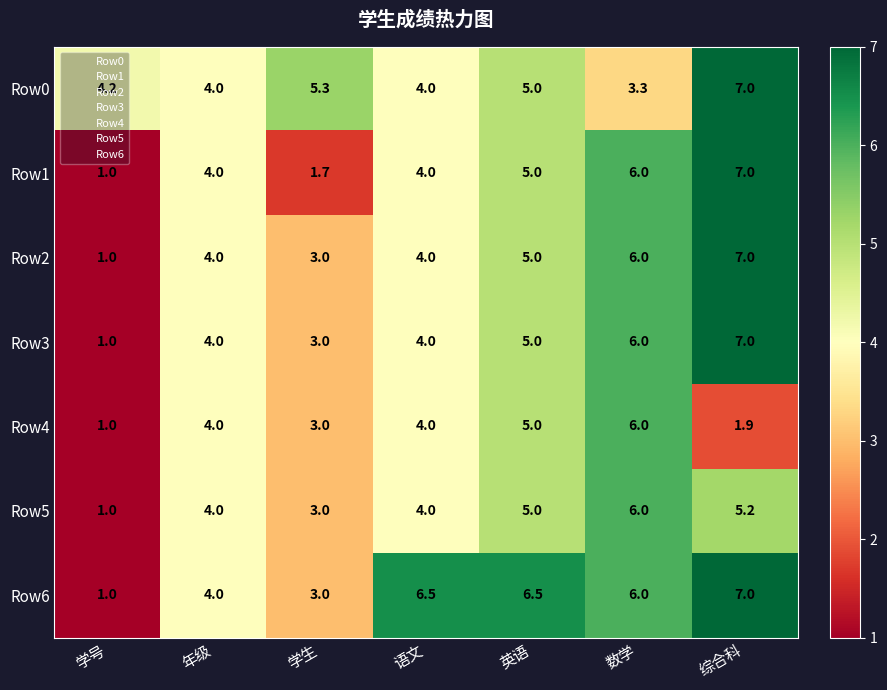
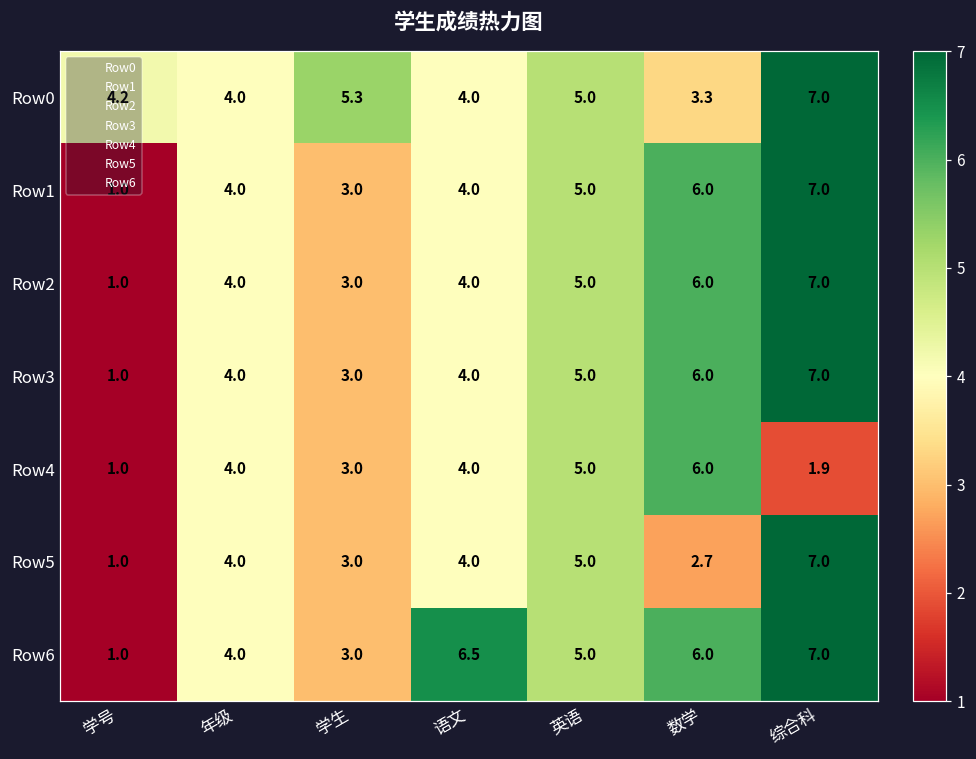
Row1, 学生: 1.7 -> 3.0
Row5, 数学: 6.0 -> 2.7
Row5, 综合科: 5.2 -> 7.0
Row6, 英语: 6.5 -> 5.0
